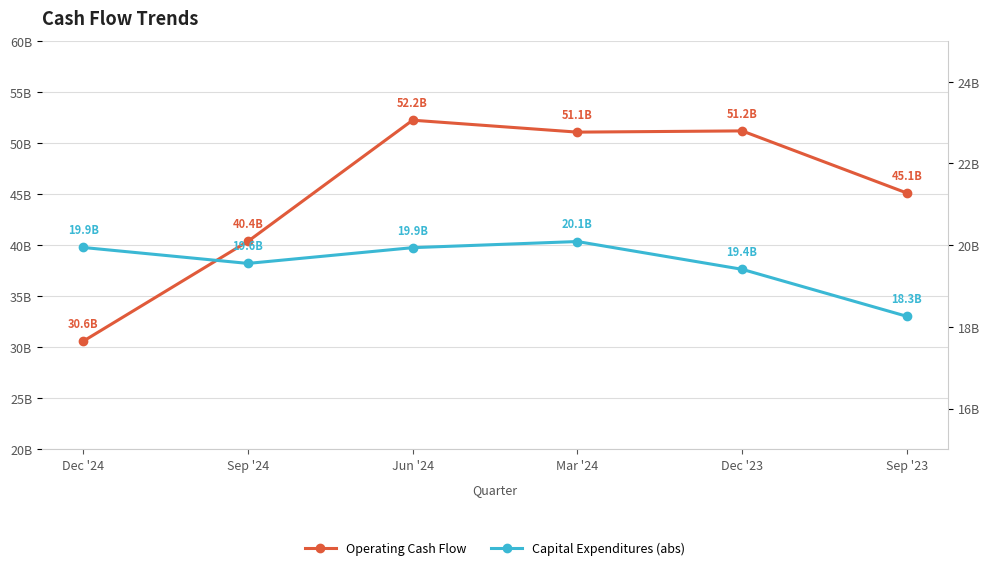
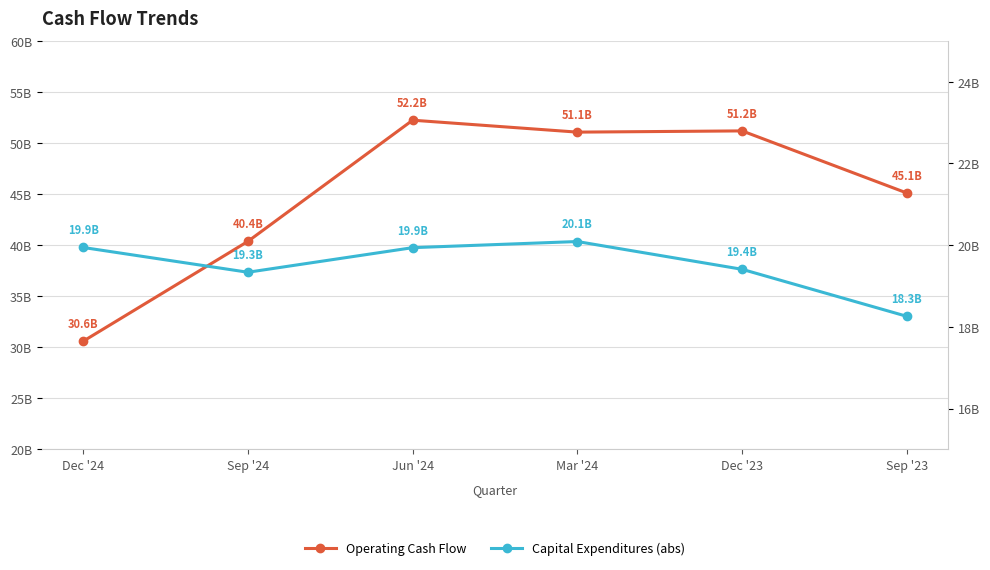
Capital Expenditures (abs), Sep '24: 19.6B -> 19.3B
